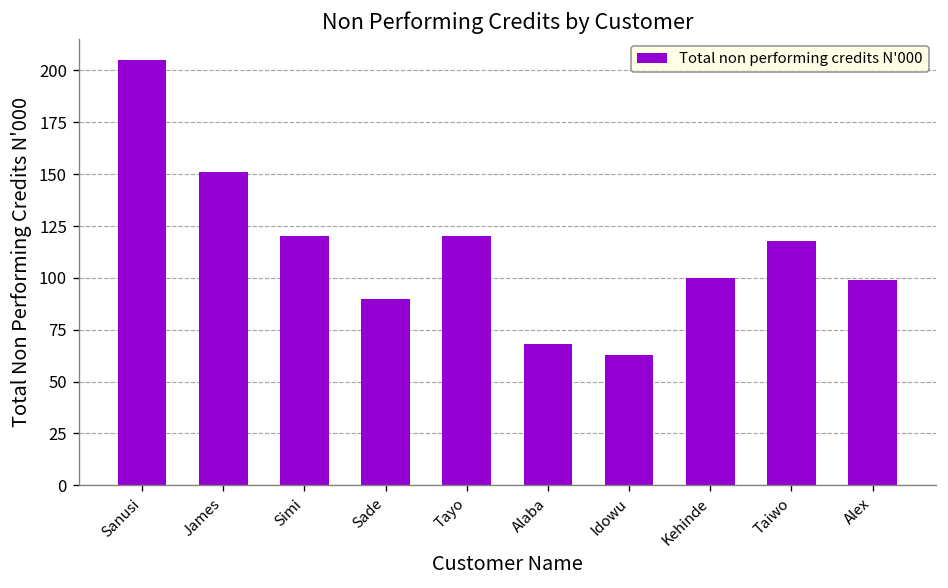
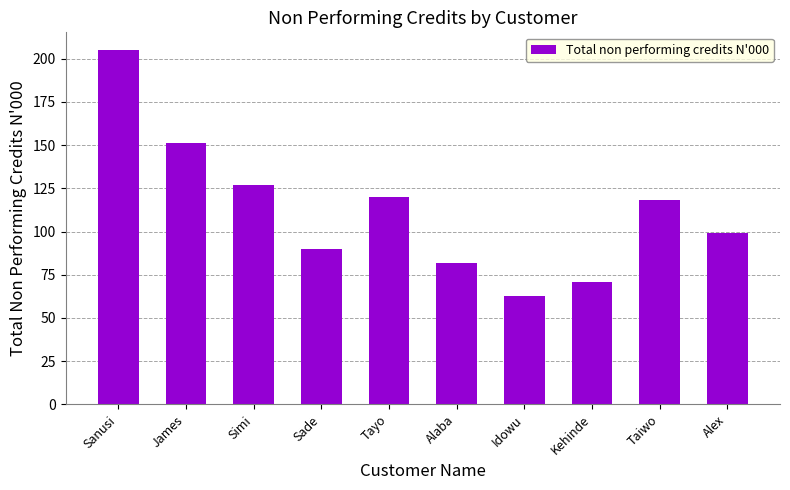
Simi: 120 -> 127
Alaba: 68 -> 82
Kehinde: 100 -> 71
